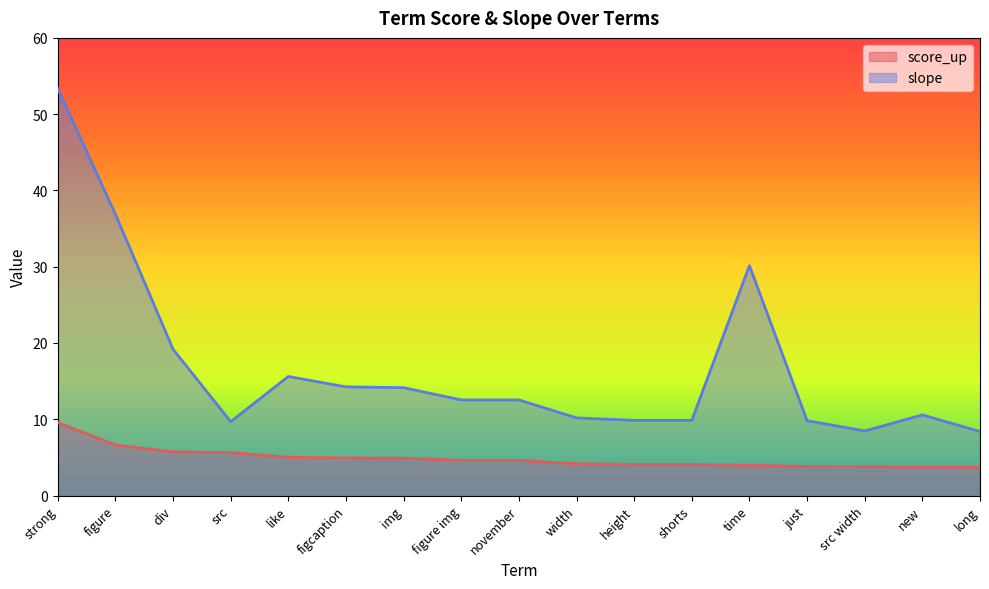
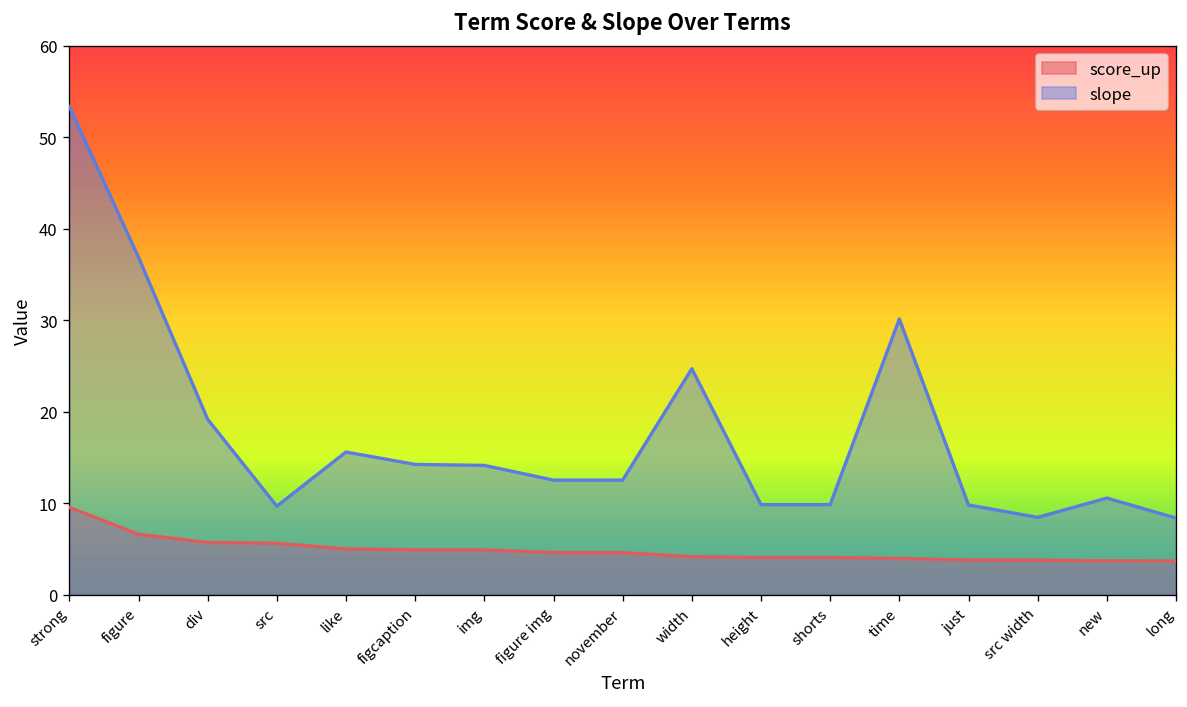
slope, width: 10 -> 25
